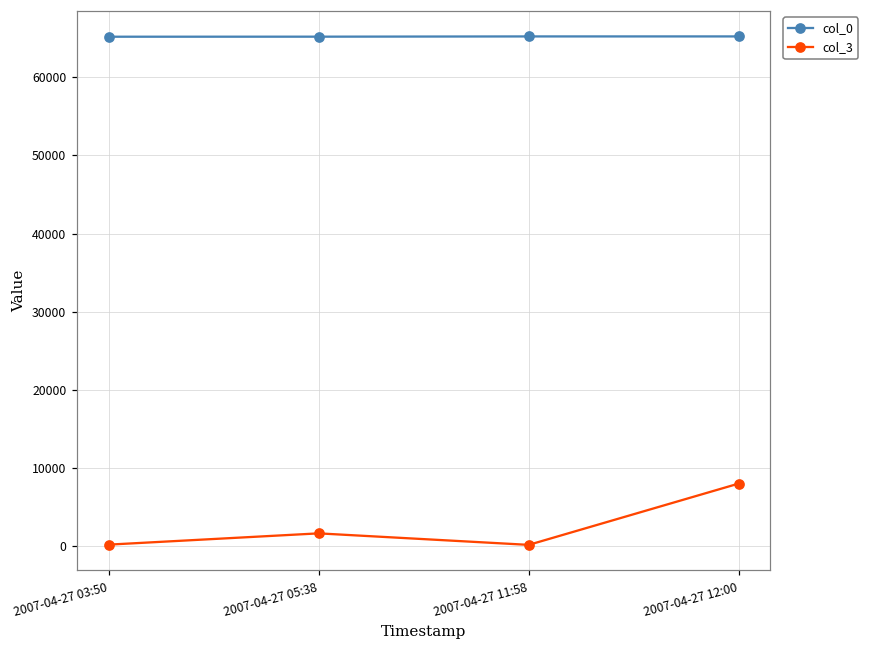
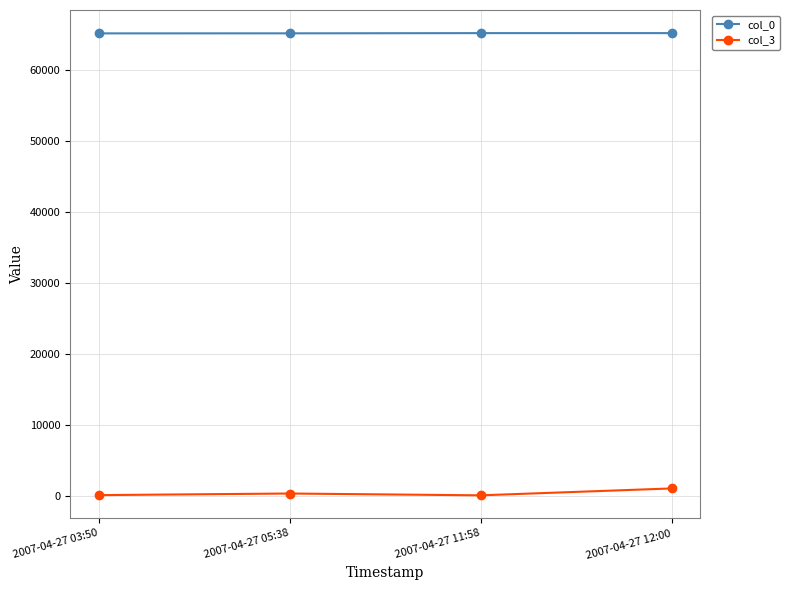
col_3, 2007-04-27 05:38: 2000 -> 0
col_3, 2007-04-27 12:00: 8000 -> 1000
